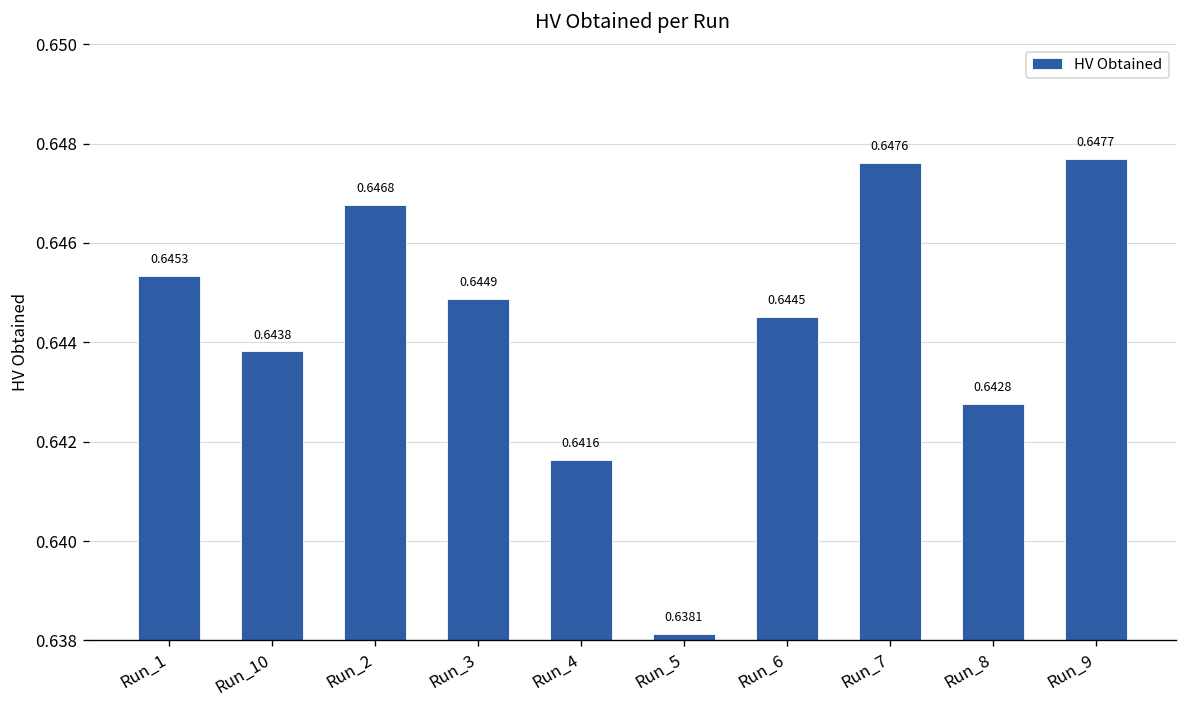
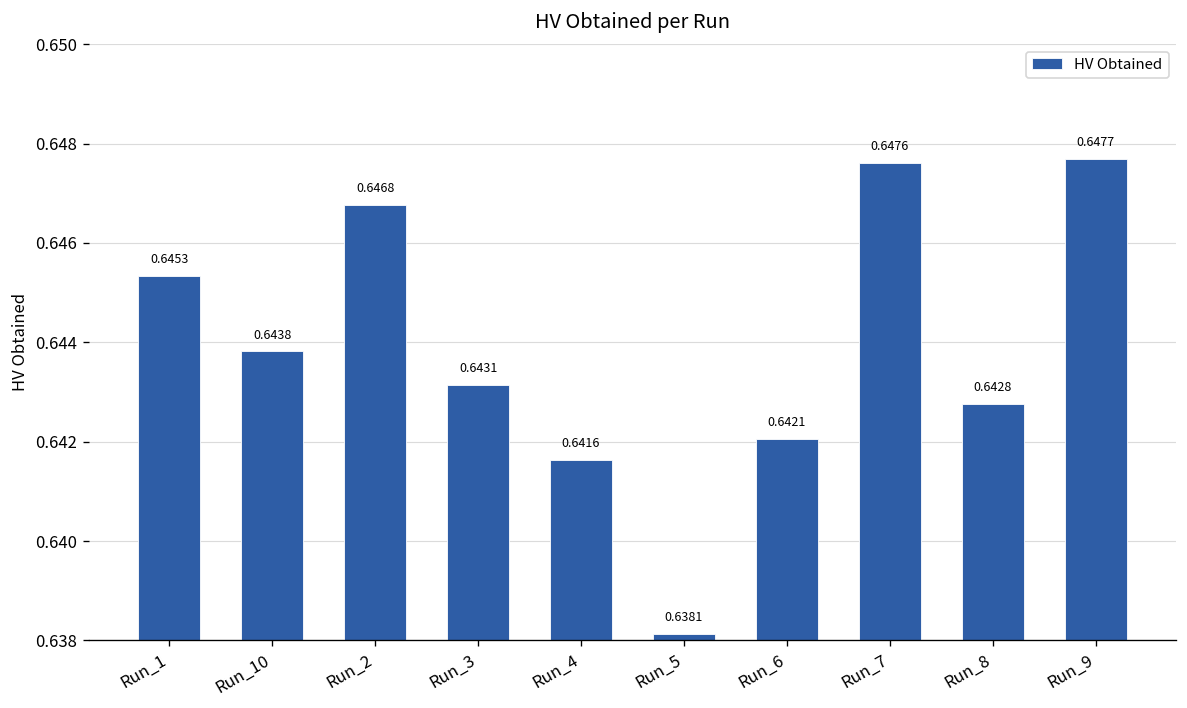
Run_3: 0.6449 -> 0.6431
Run_6: 0.6445 -> 0.6421
